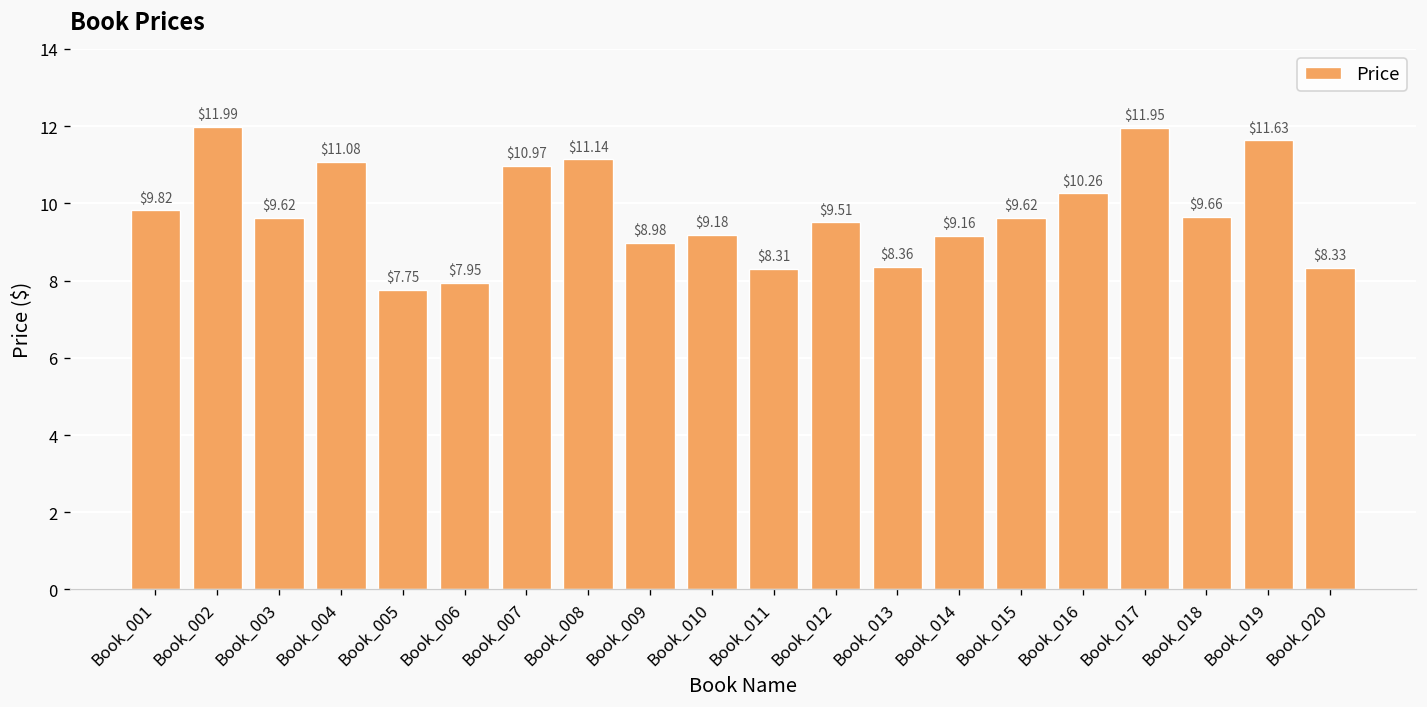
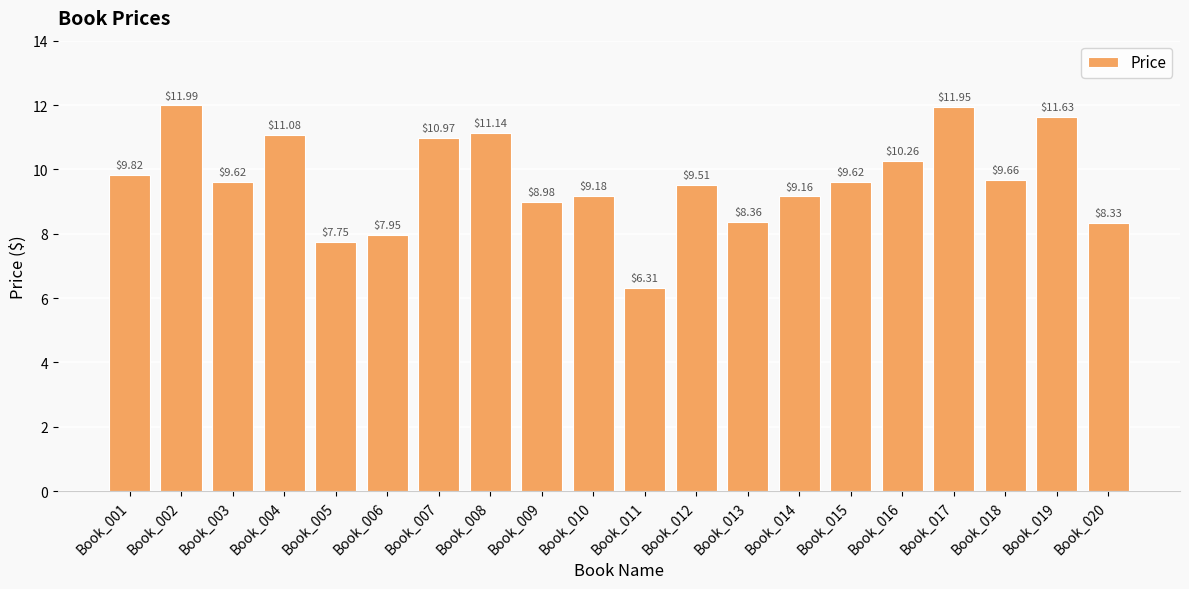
Book_011: $8.31 -> $6.31
